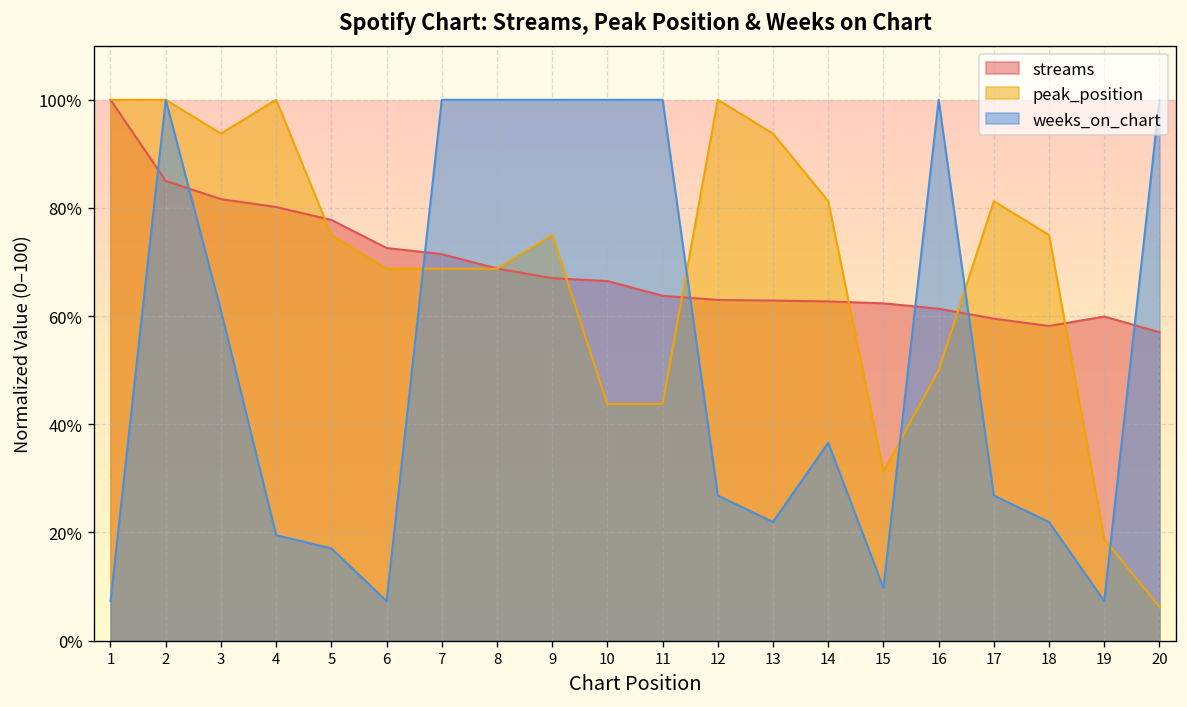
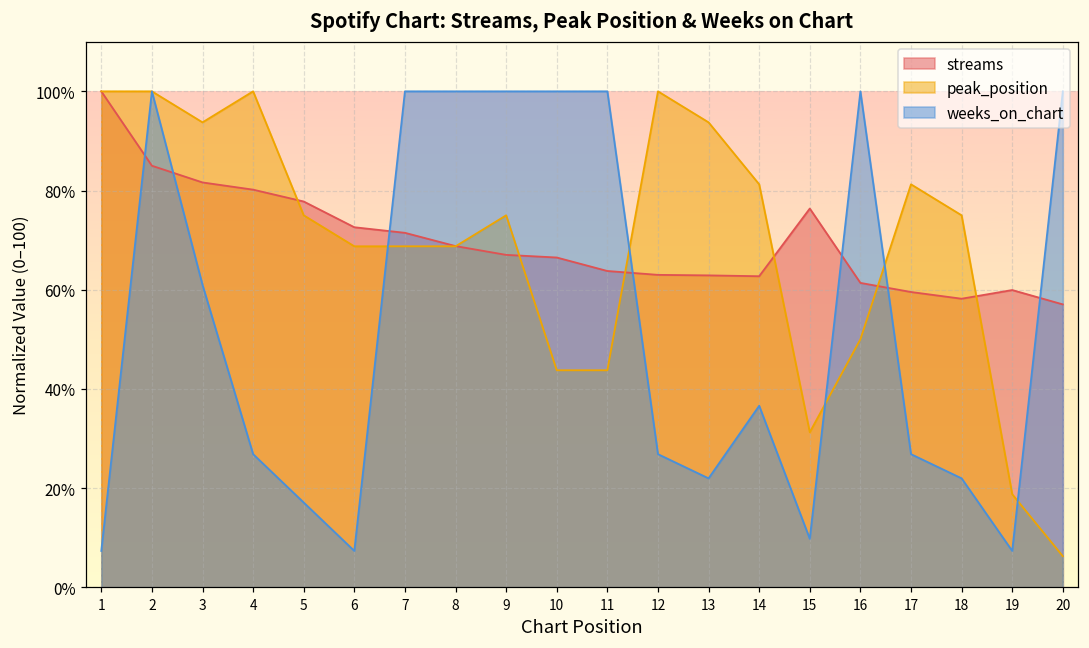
weeks_on_chart, 4: 20% -> 27%
streams, 15: 62% -> 76%
